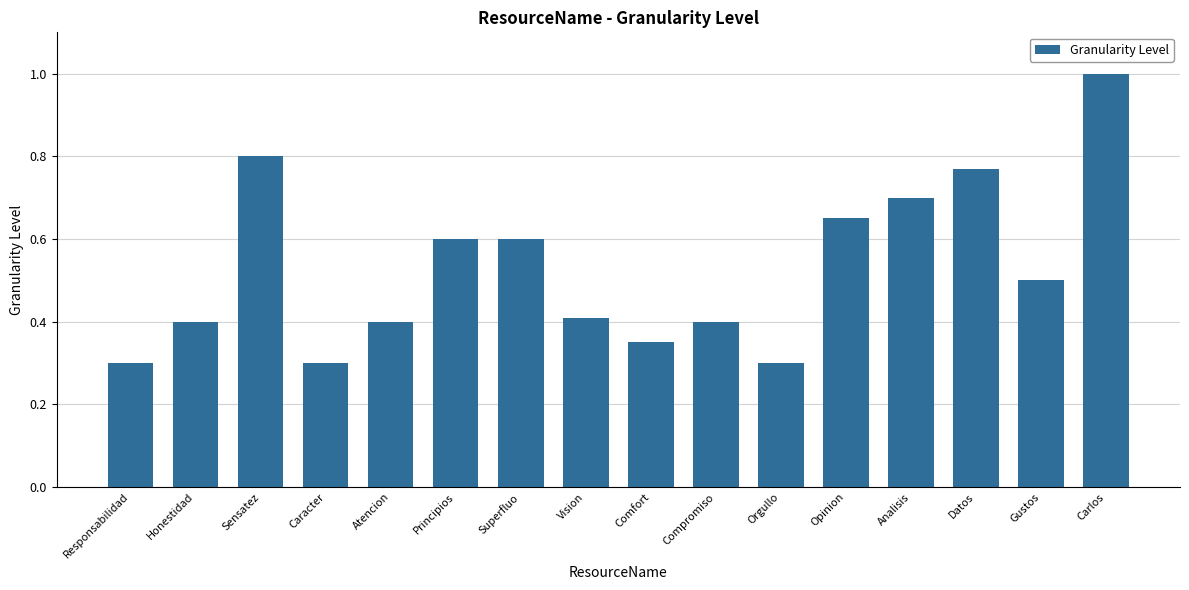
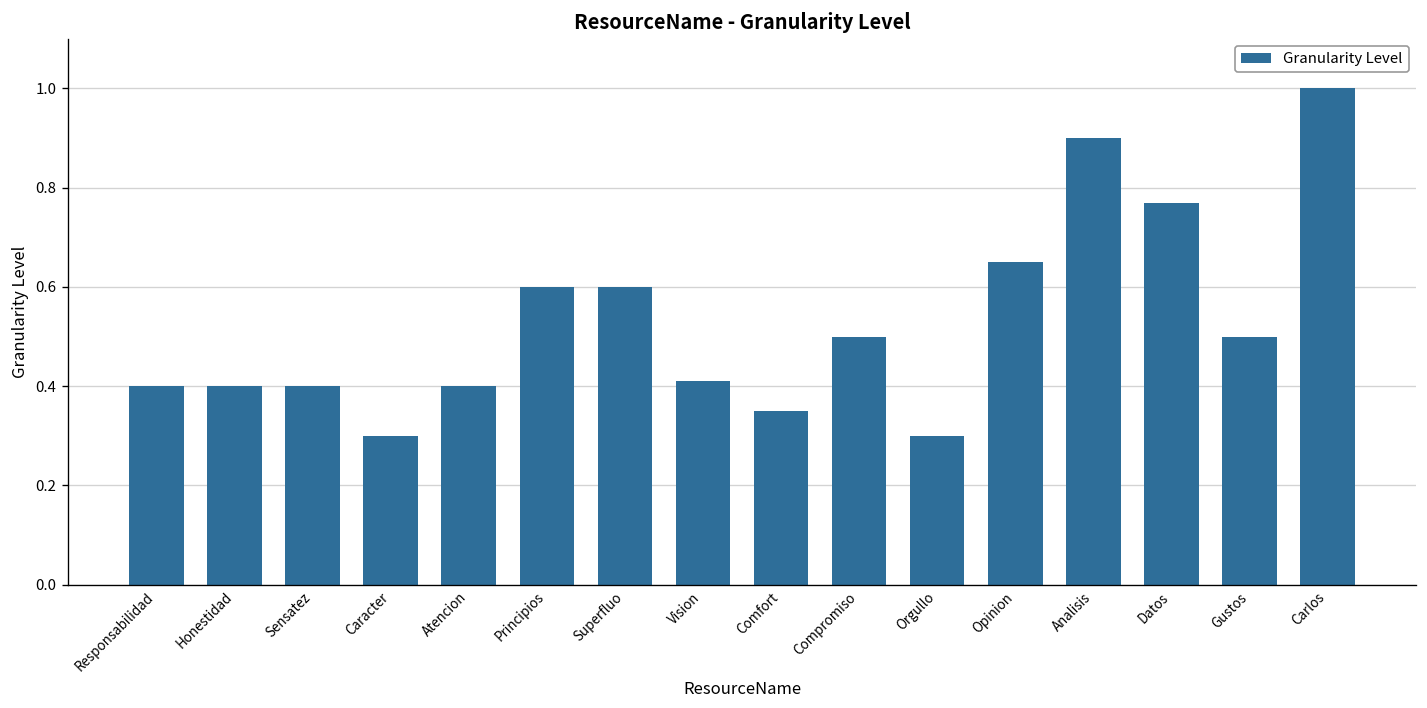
Responsabilidad: 0.3 -> 0.4
Sensatez: 0.8 -> 0.4
Compromiso: 0.4 -> 0.5
Analisis: 0.7 -> 0.9
